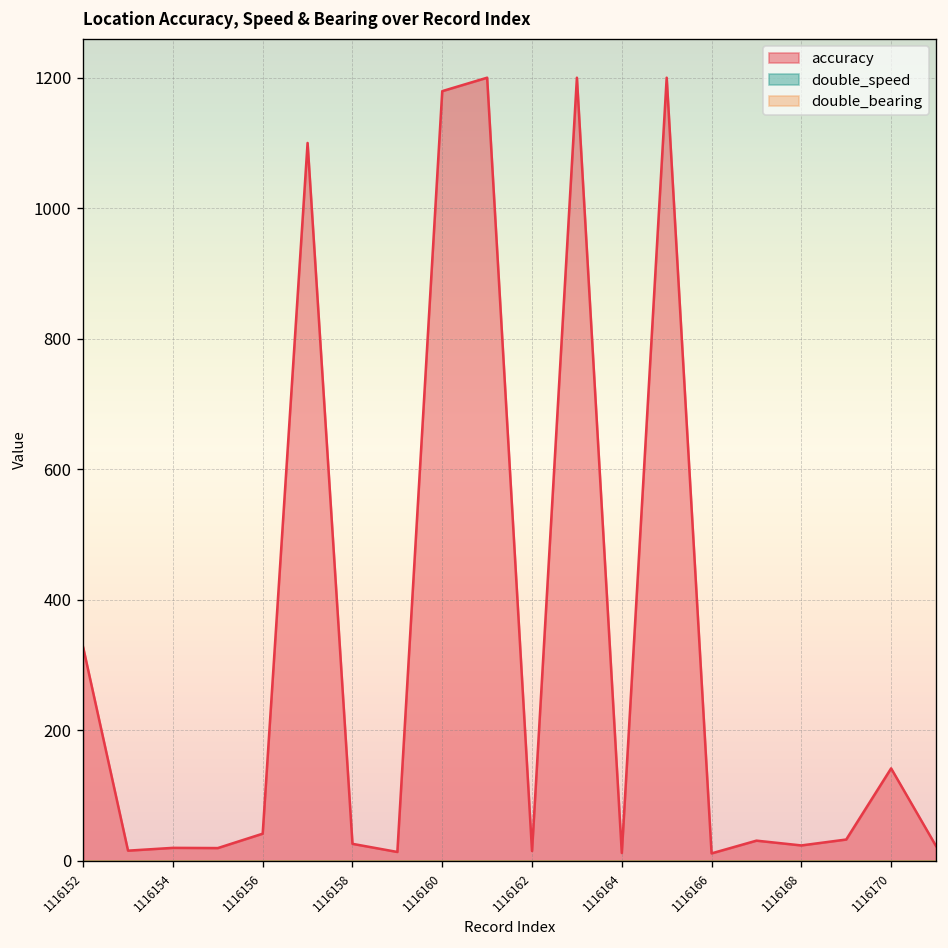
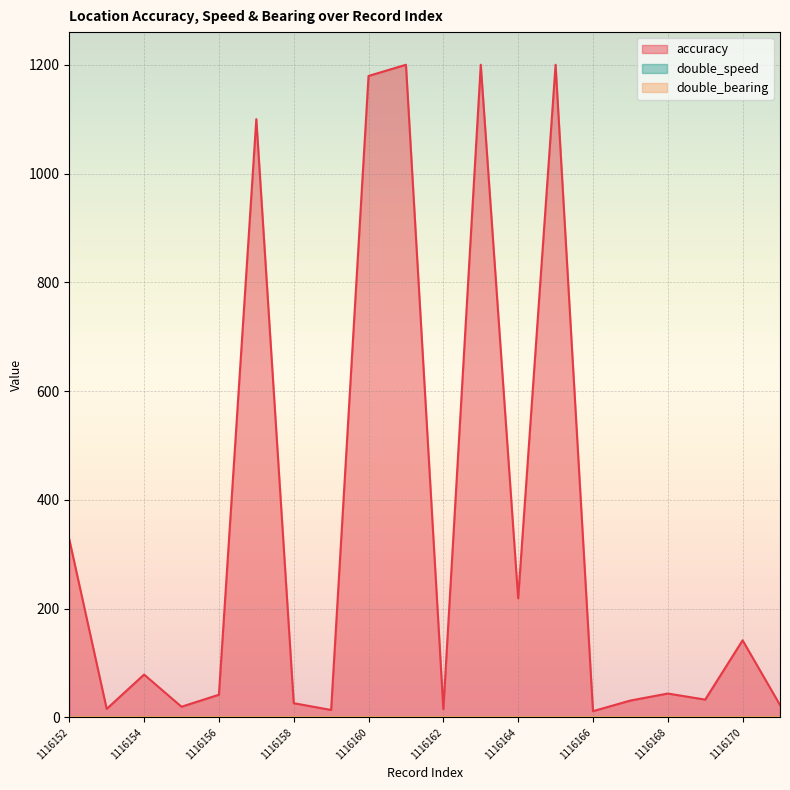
accuracy, 1116154: 20 -> 80
accuracy, 1116164: 10 -> 220
accuracy, 1116168: 20 -> 40
